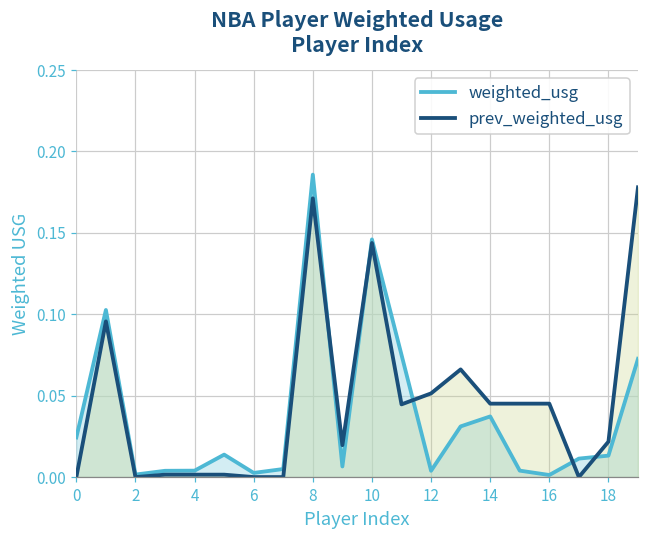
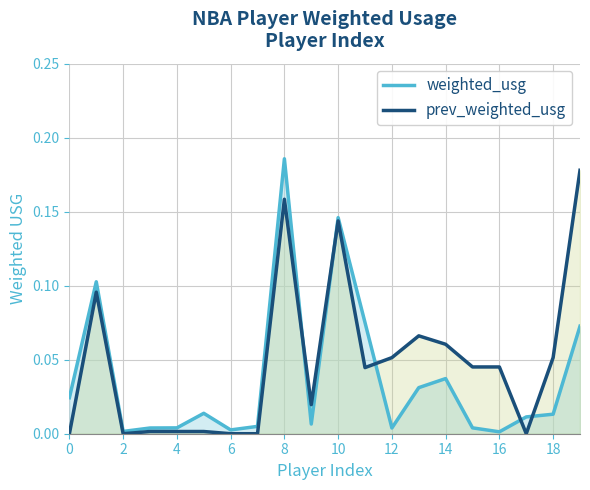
prev_weighted_usg, 8: 0.171 -> 0.158
prev_weighted_usg, 14: 0.045 -> 0.060
prev_weighted_usg, 18: 0.022 -> 0.051
